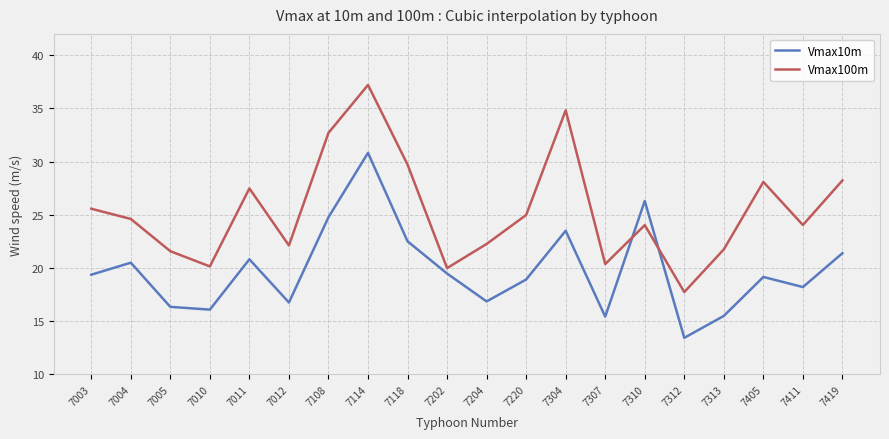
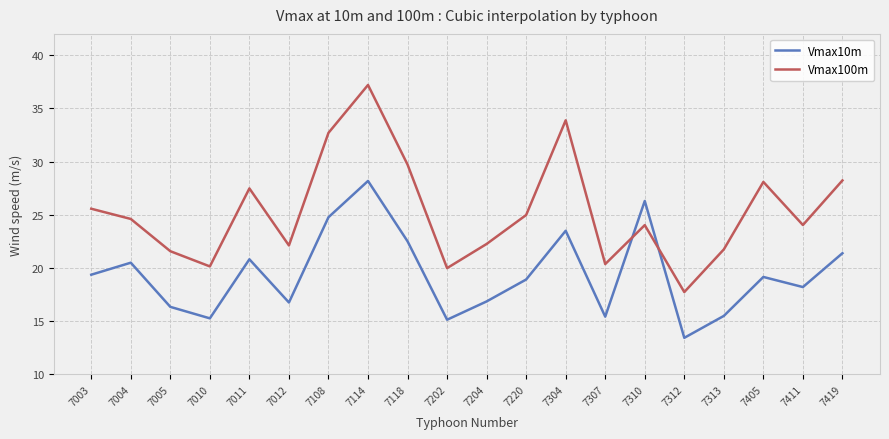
Vmax10m, 7010: 16.1 -> 15.3
Vmax10m, 7114: 30.8 -> 28.2
Vmax10m, 7202: 19.5 -> 15.1
Vmax100m, 7304: 34.8 -> 33.9
